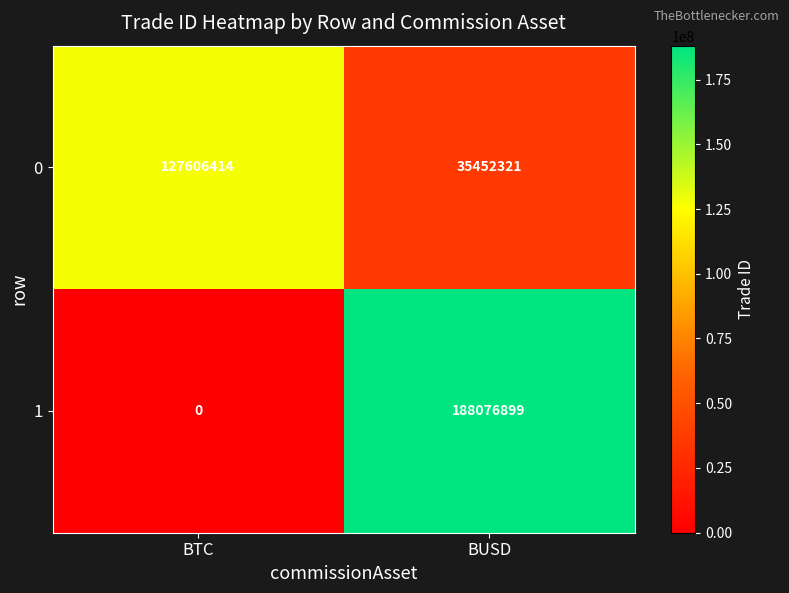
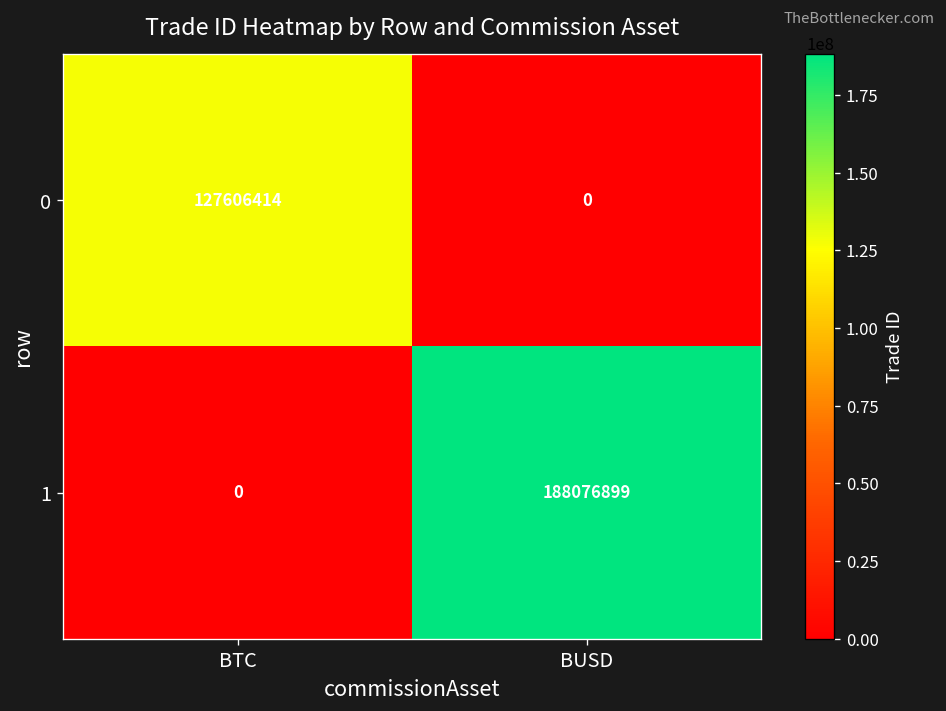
0, BUSD: 35452321 -> 0
